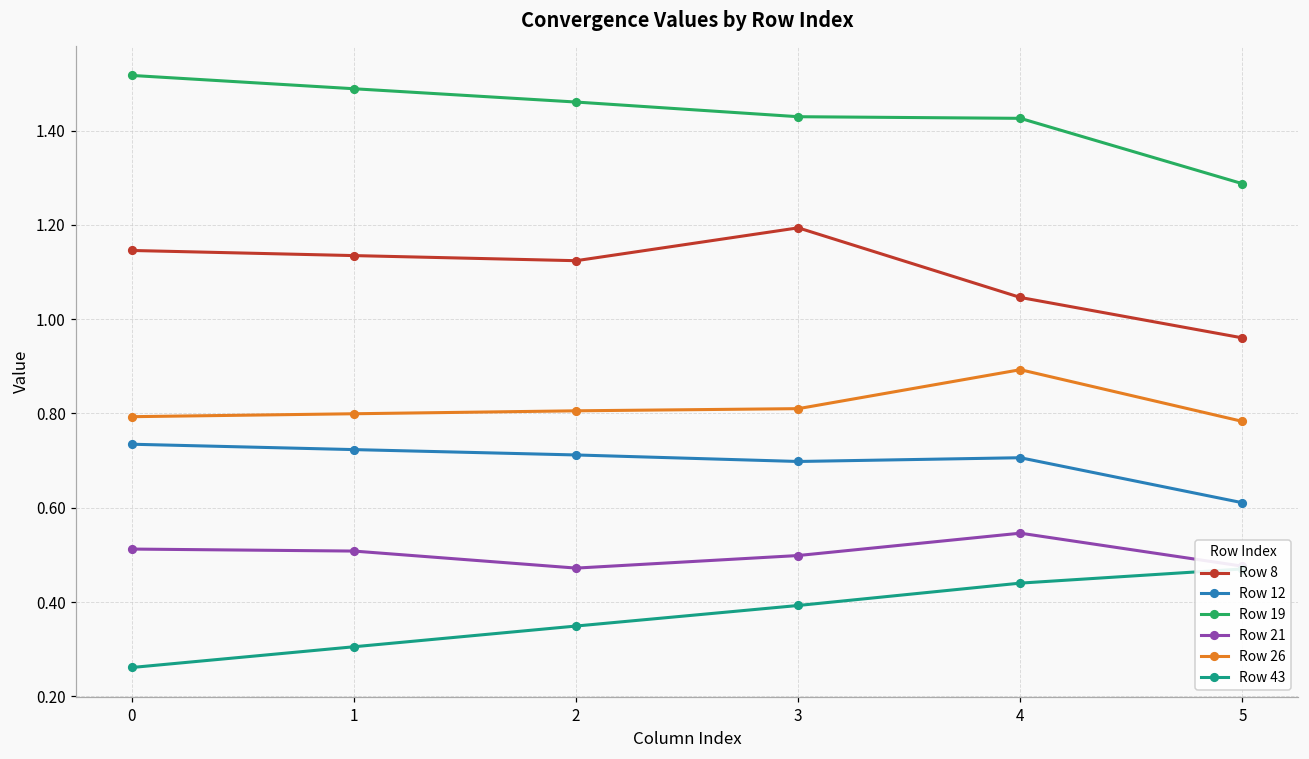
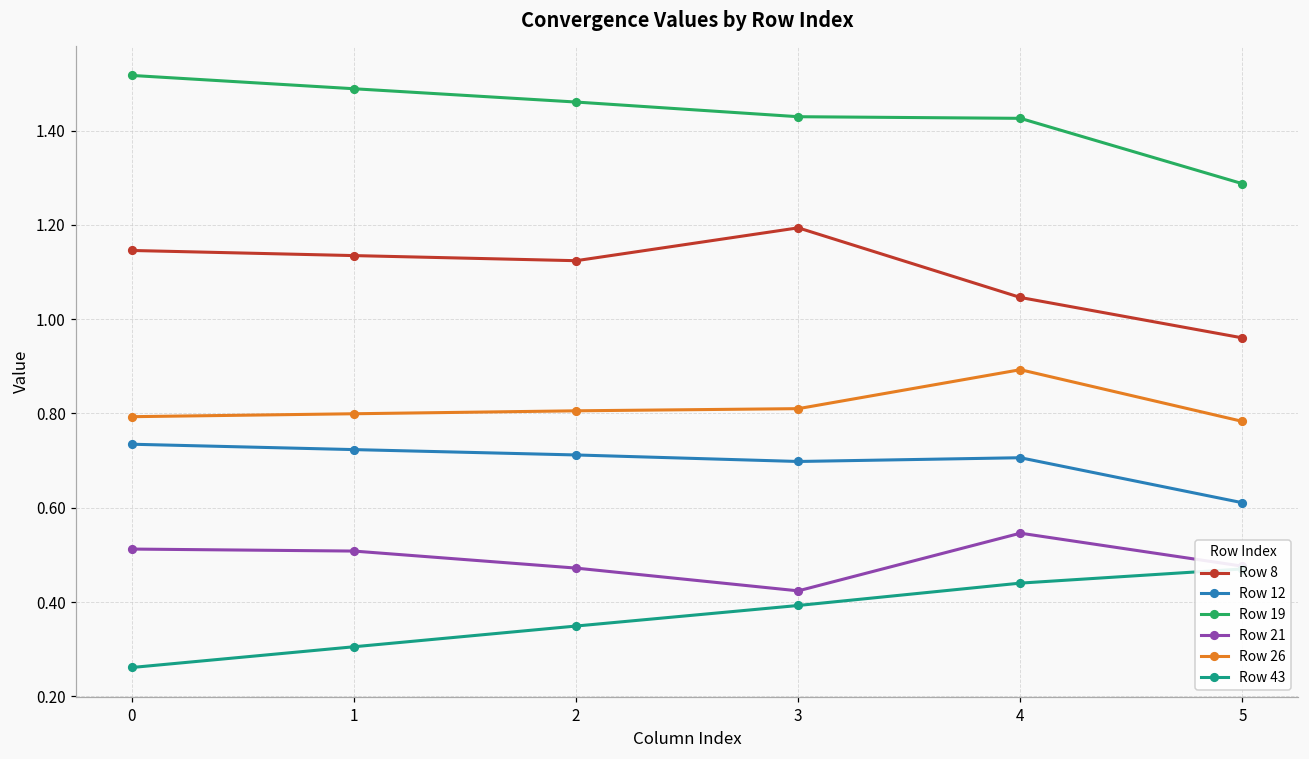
Row 21, 3: 0.50 -> 0.42
